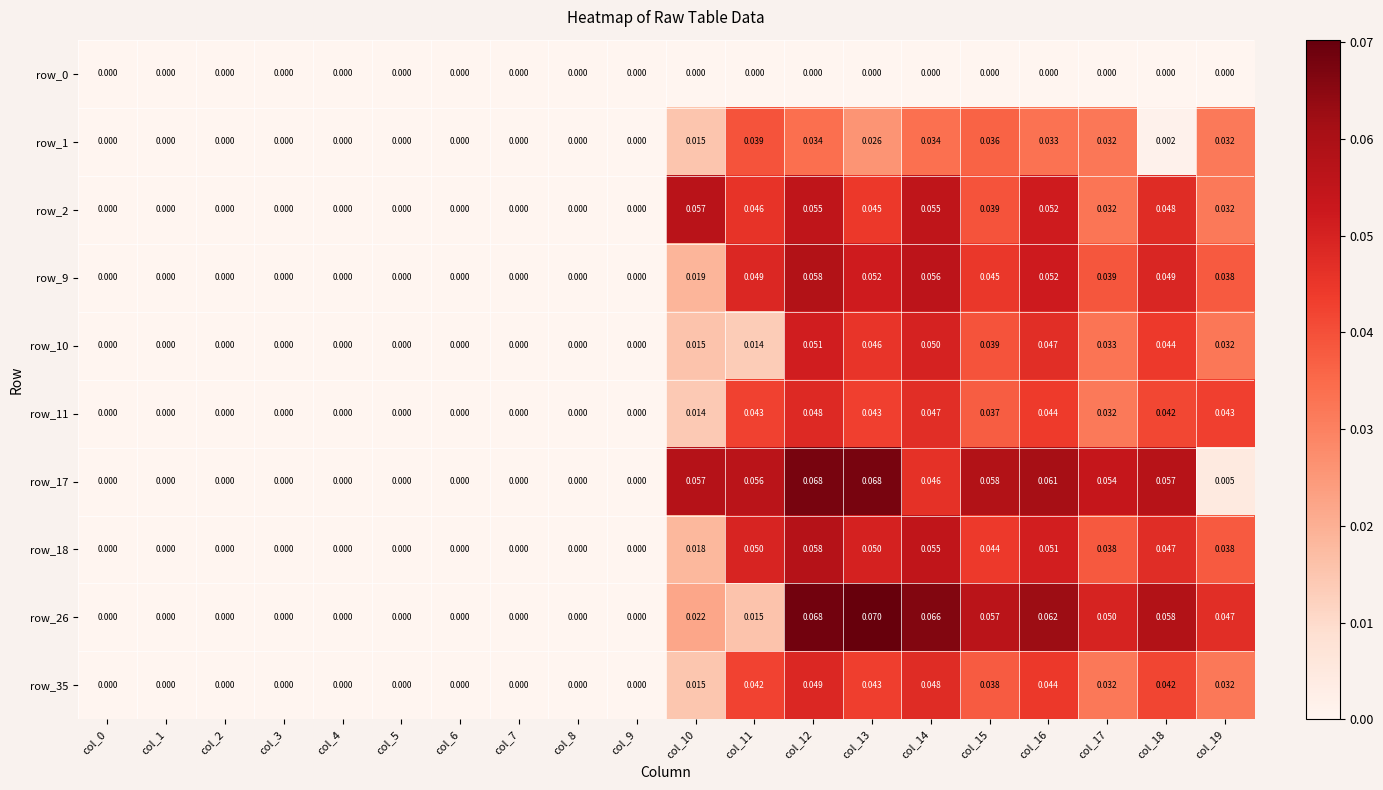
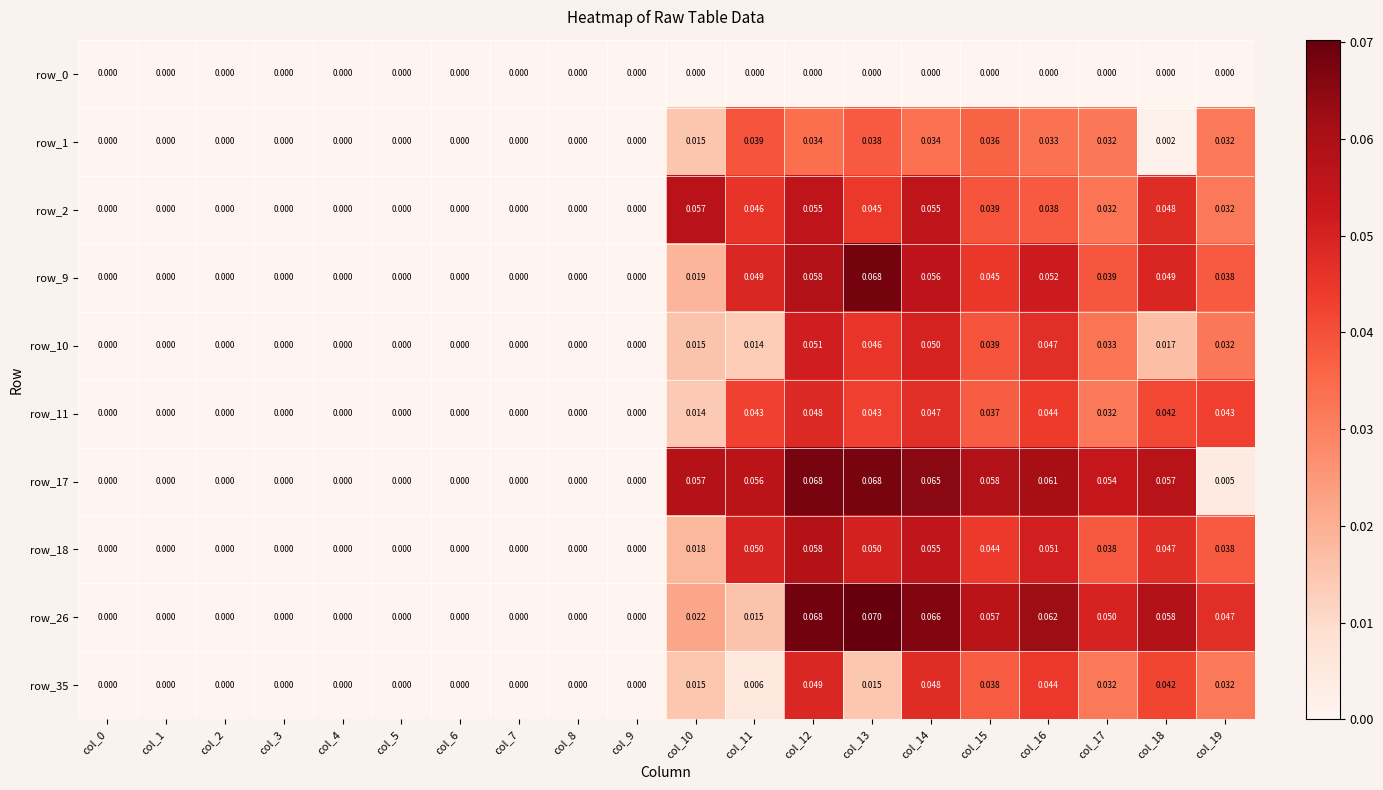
row_1, col_13: 0.026 -> 0.038
row_2, col_16: 0.052 -> 0.038
row_9, col_13: 0.052 -> 0.068
row_10, col_18: 0.044 -> 0.017
row_17, col_14: 0.046 -> 0.065
row_35, col_11: 0.042 -> 0.006
row_35, col_13: 0.043 -> 0.015
